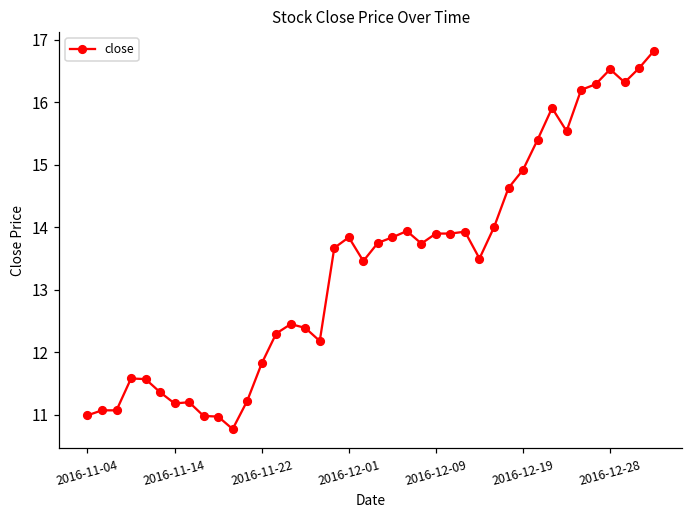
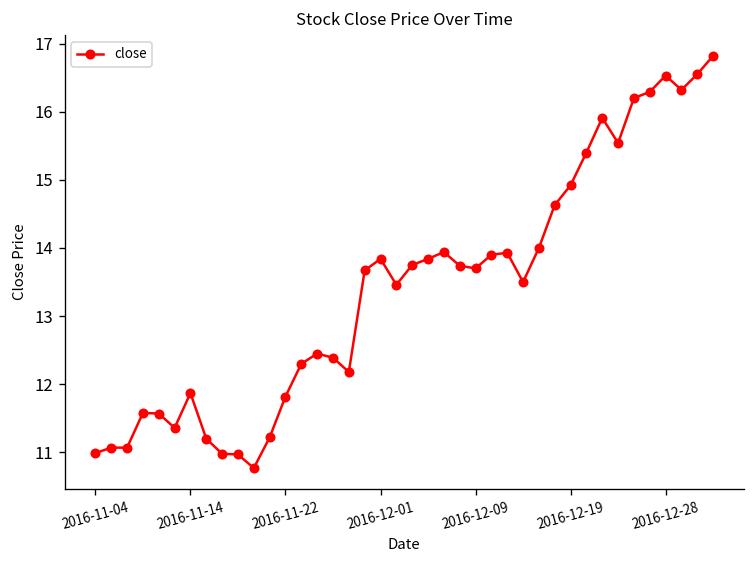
2016-11-14: 11.2 -> 11.9
2016-12-09: 13.9 -> 13.7
